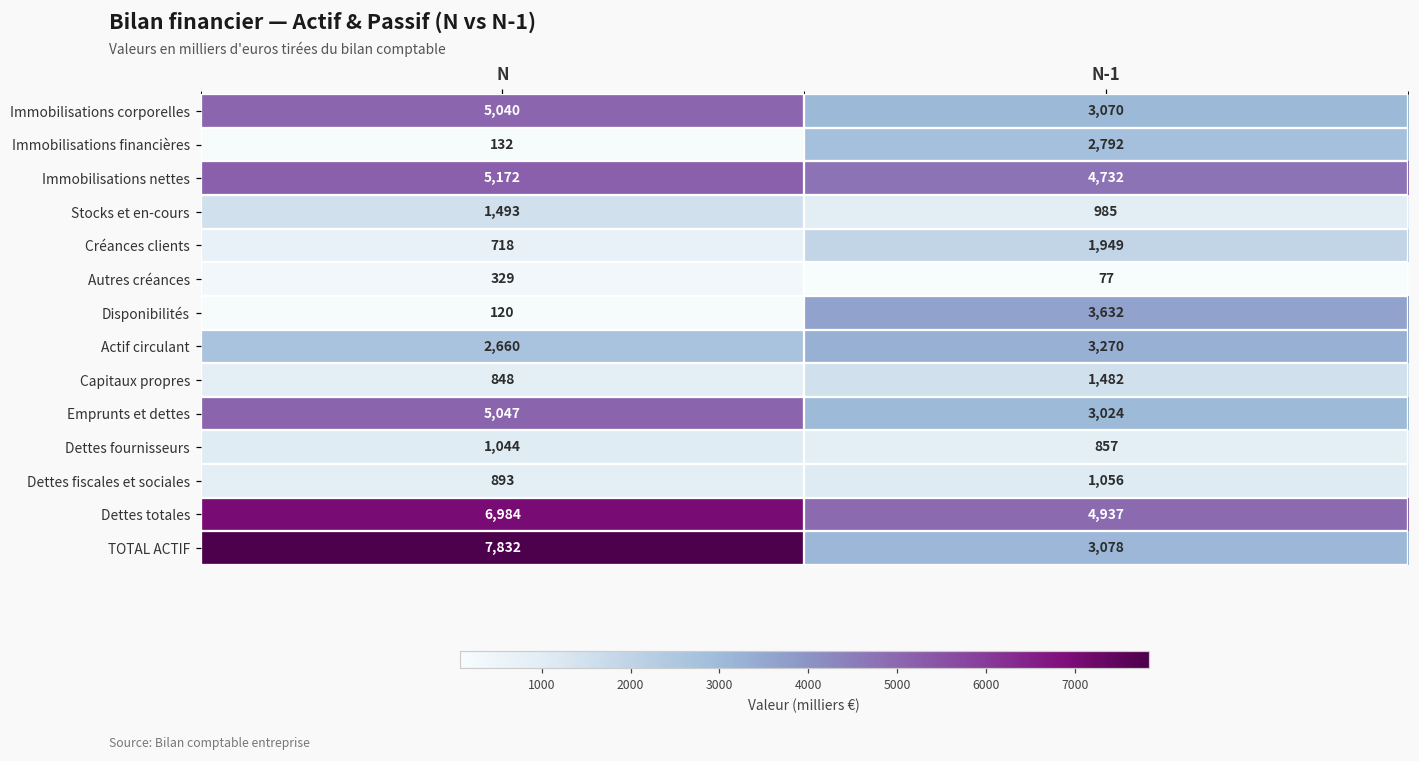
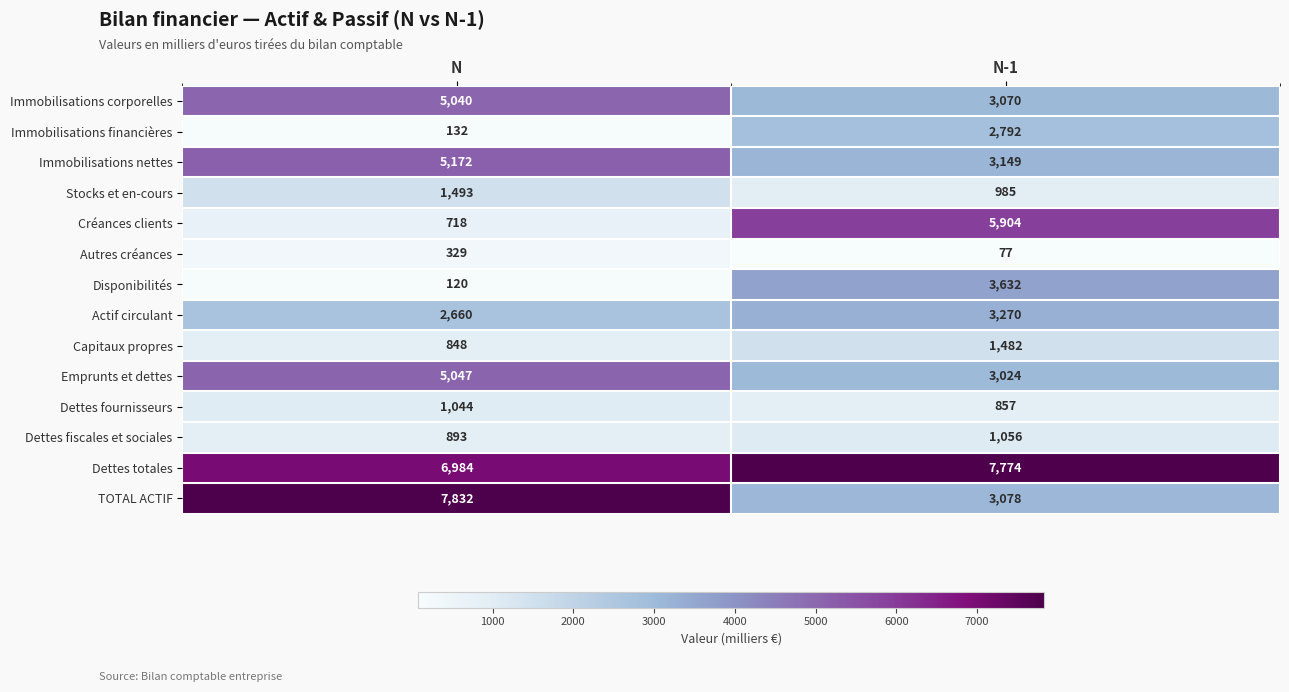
Immobilisations nettes, N-1: 4,732 -> 3,149
Créances clients, N-1: 1,949 -> 5,904
Dettes totales, N-1: 4,937 -> 7,774
